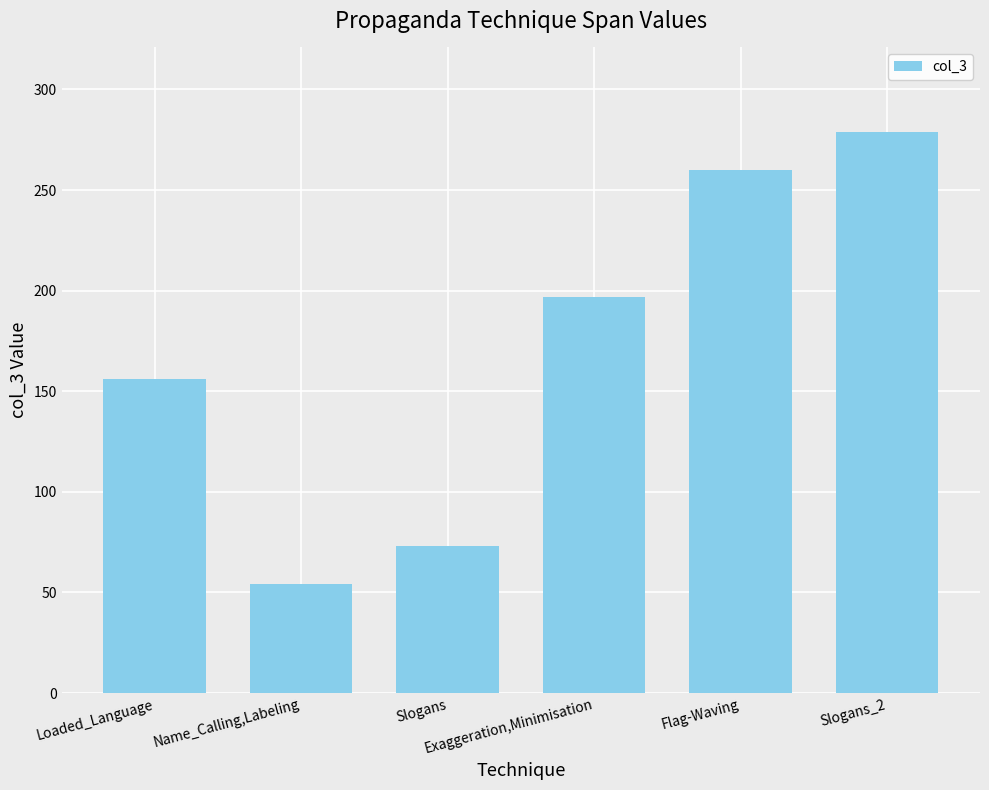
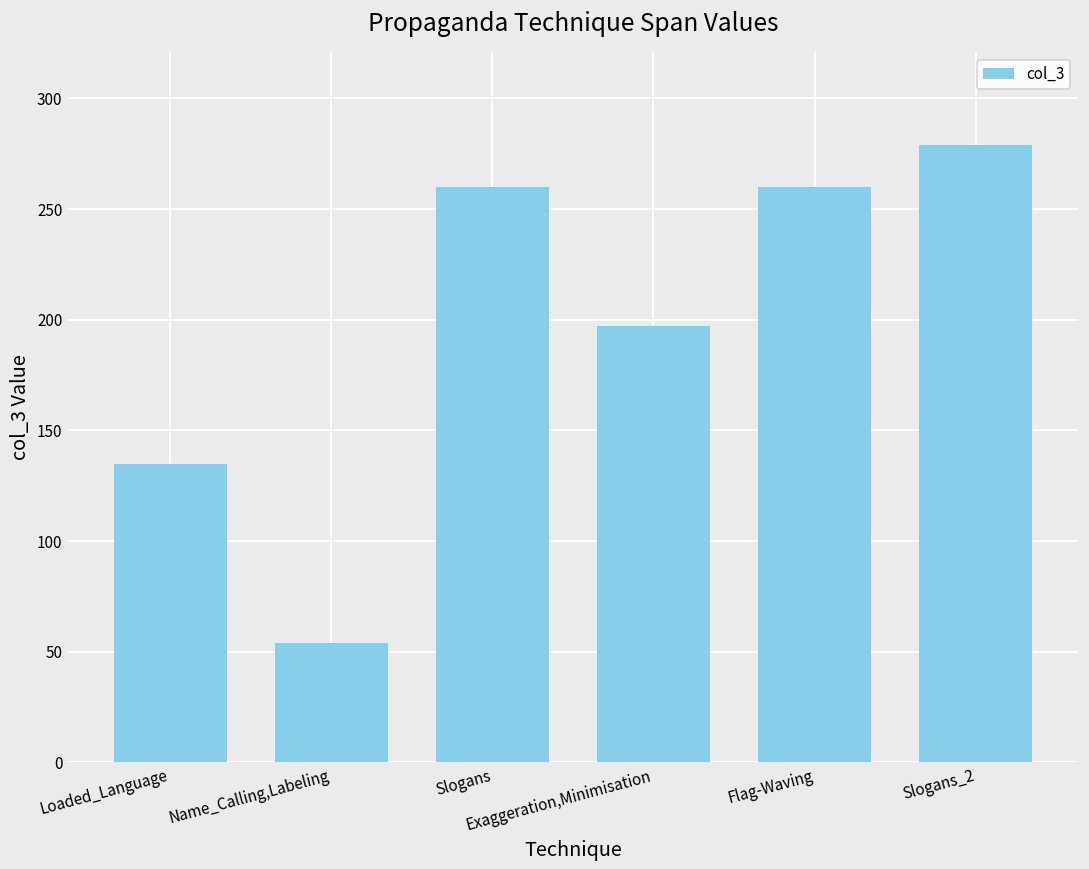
Loaded_Language: 156 -> 135
Slogans: 73 -> 260
